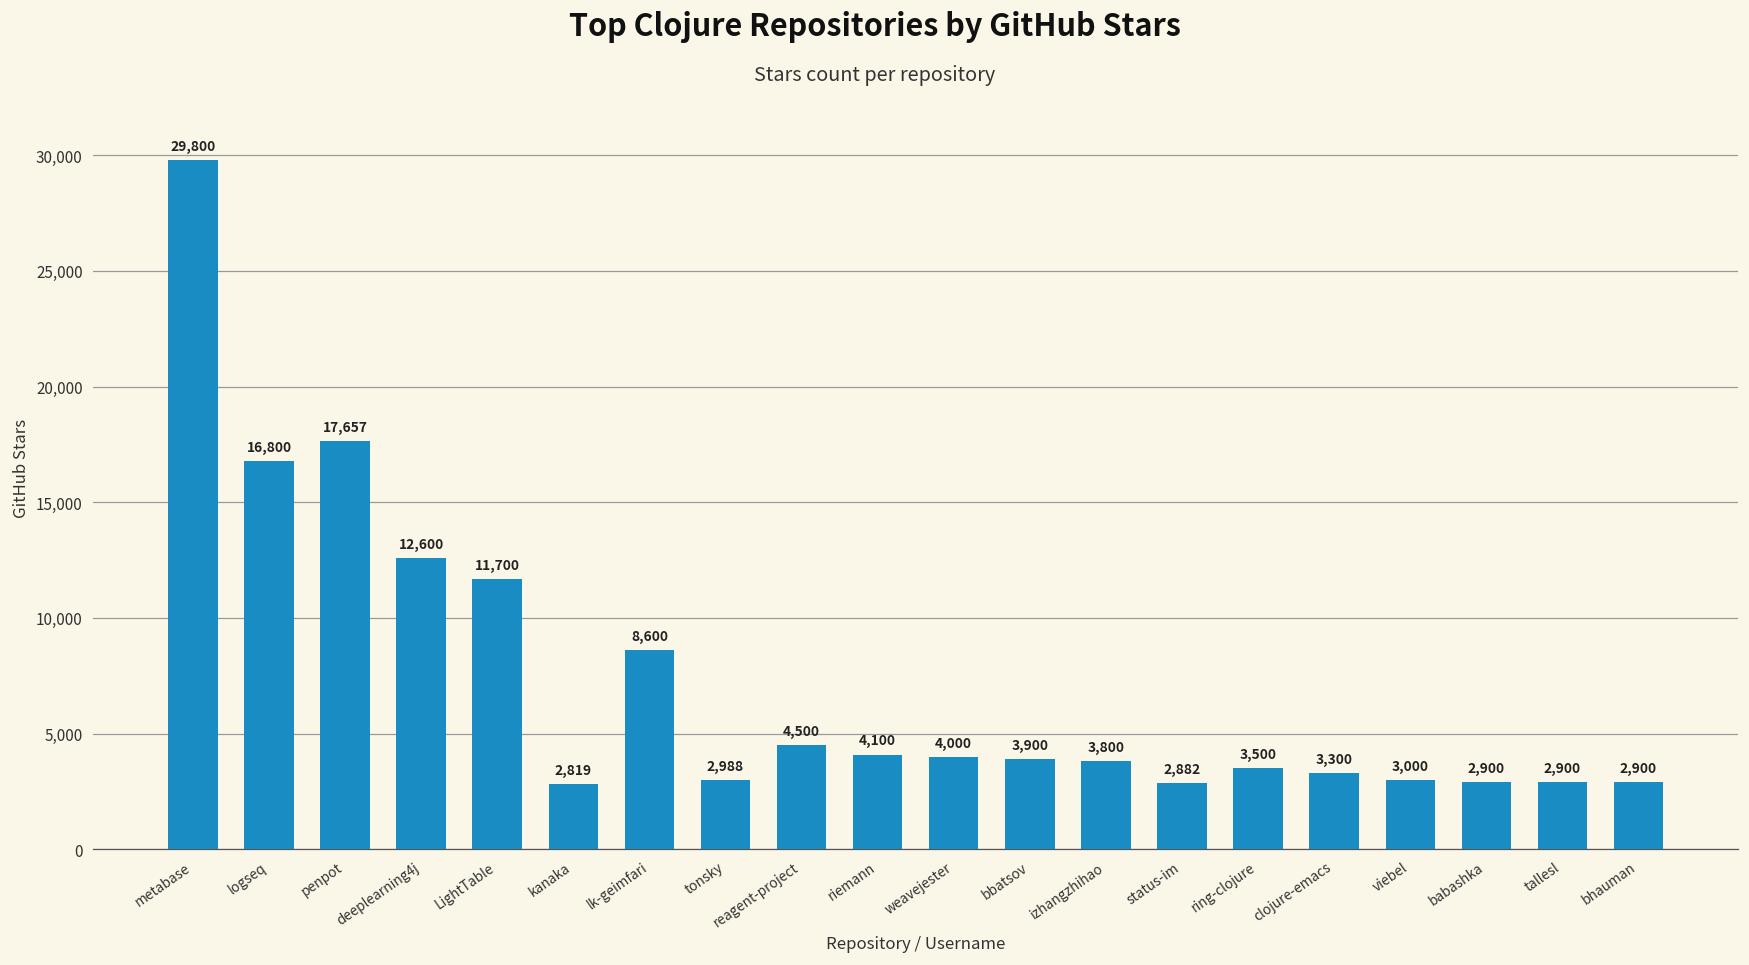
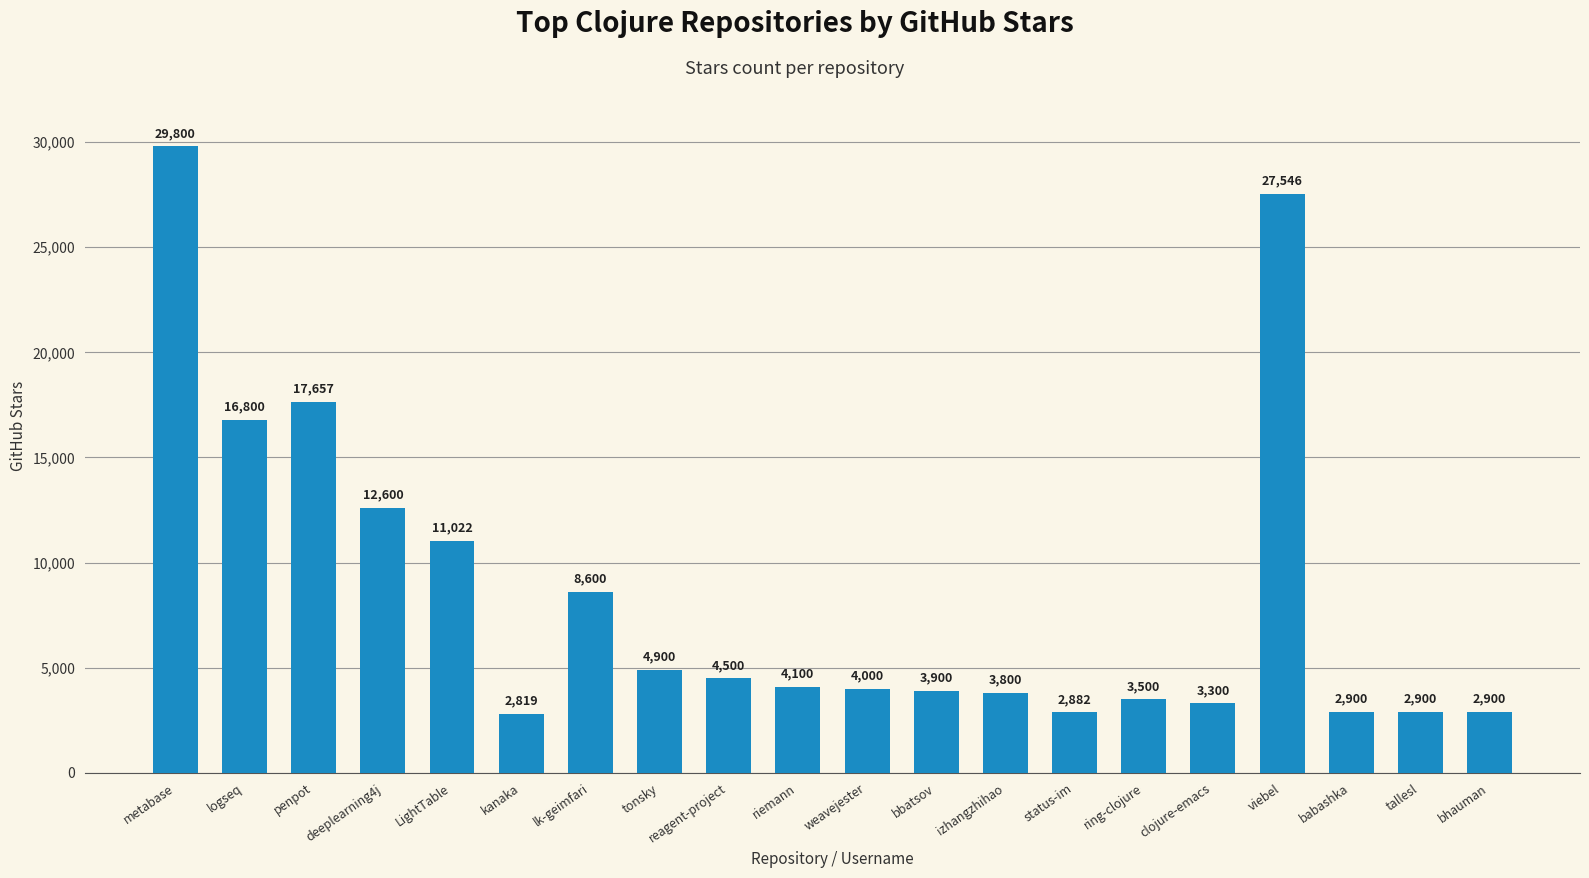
LightTable: 11,700 -> 11,022
tonsky: 2,988 -> 4,900
viebel: 3,000 -> 27,546
